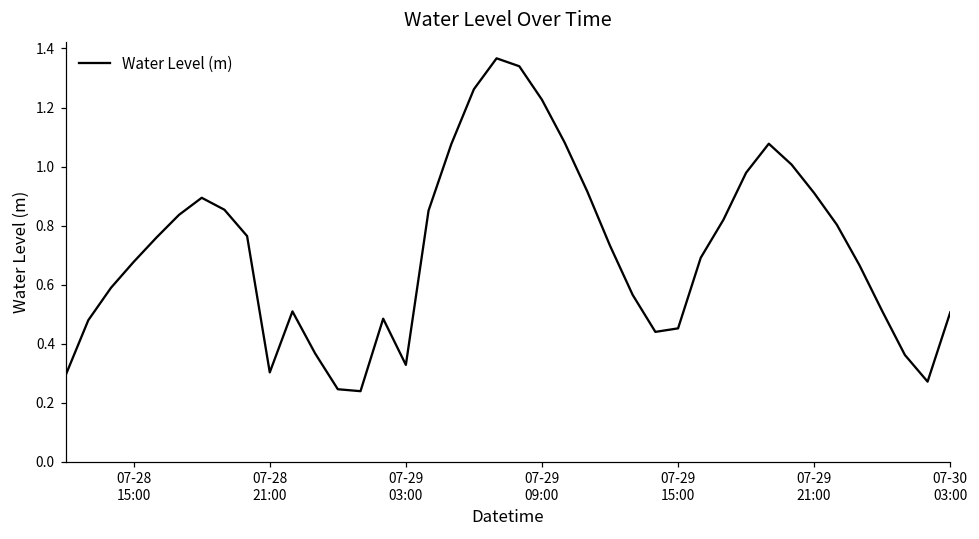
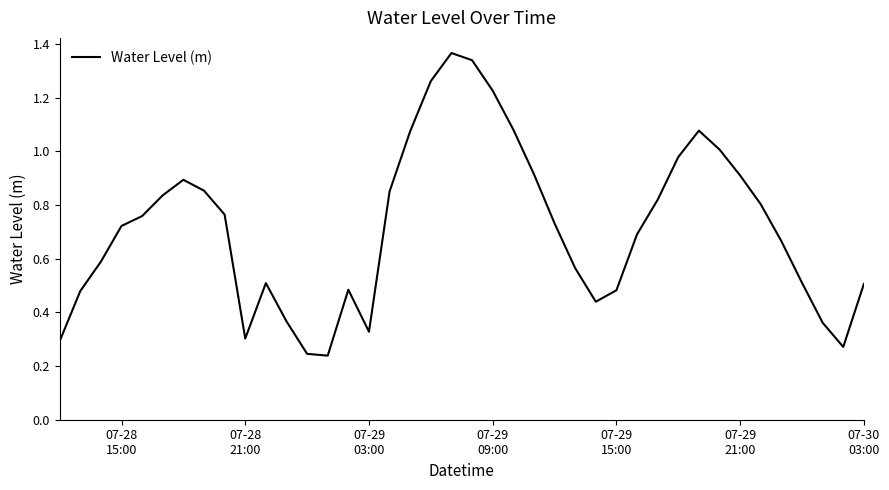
07-28 15:00: 0.68 -> 0.72
07-29 15:00: 0.45 -> 0.48
